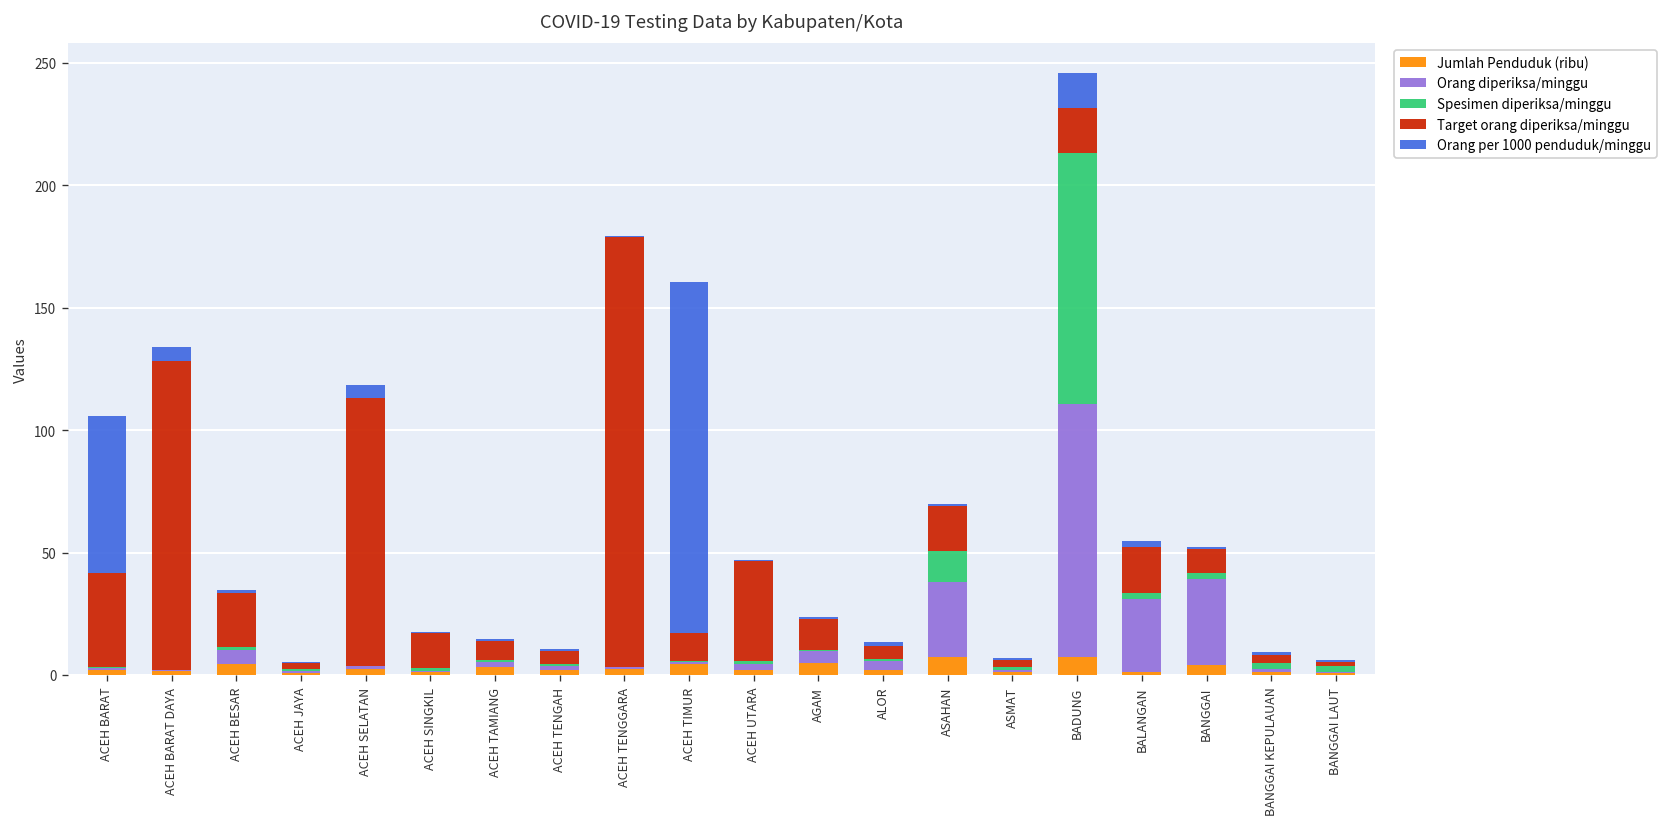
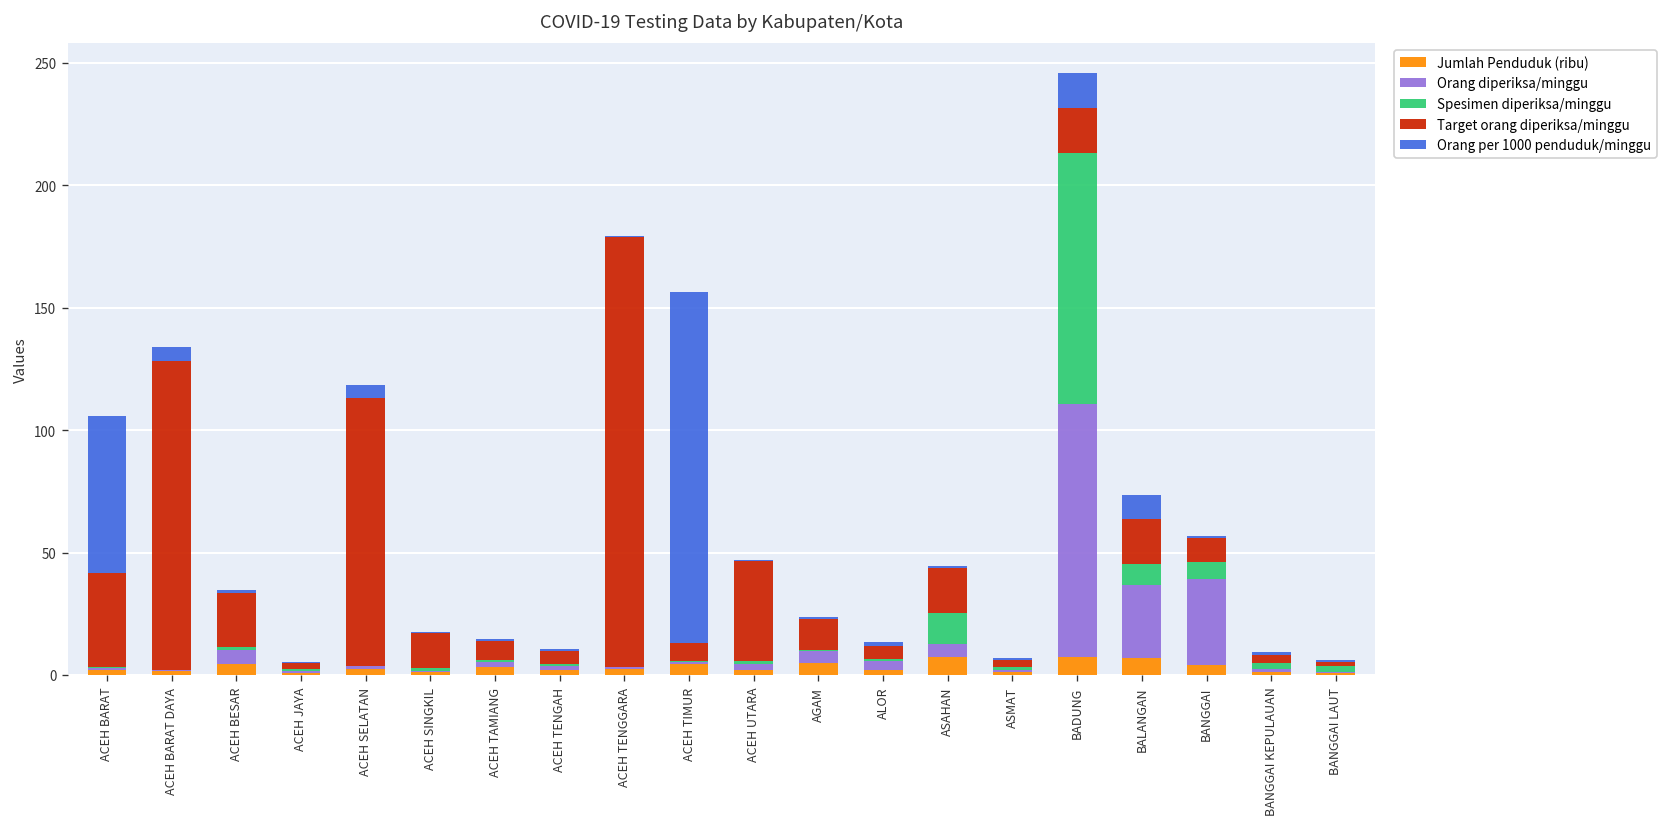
Target orang diperiksa/minggu, ACEH TIMUR: 11 -> 7
Orang diperiksa/minggu, ASAHAN: 31 -> 5
Jumlah Penduduk (ribu), BALANGAN: 1 -> 7
Spesimen diperiksa/minggu, BALANGAN: 2 -> 8
Orang per 1000 penduduk/minggu, BALANGAN: 3 -> 10
Spesimen diperiksa/minggu, BANGGAI: 2 -> 7
